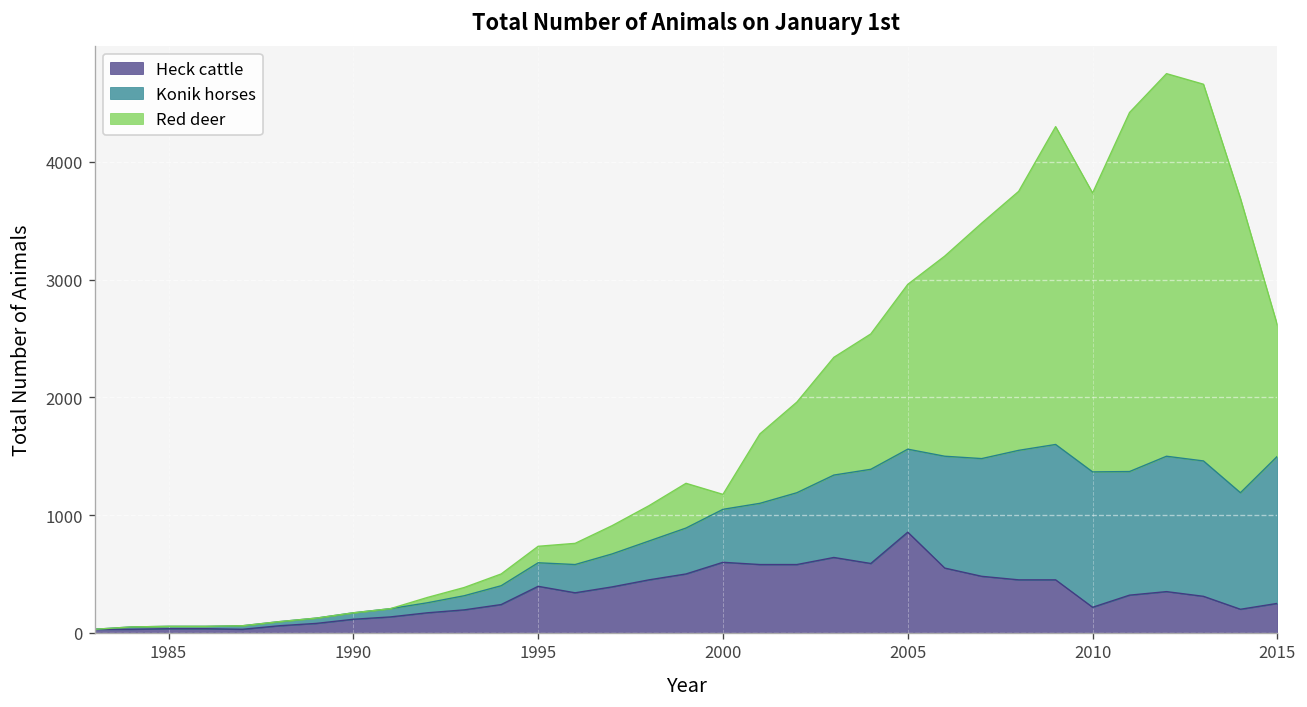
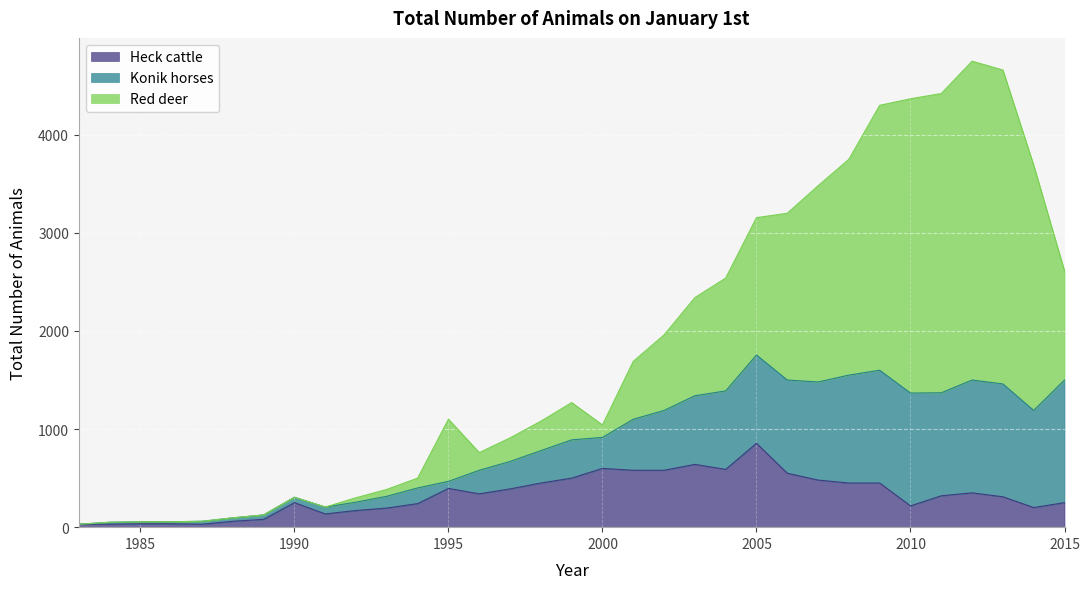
Heck cattle, 1990: 100 -> 300
Konik horses, 1995: 200 -> 100
Red deer, 1995: 100 -> 600
Konik horses, 2000: 500 -> 300
Konik horses, 2005: 700 -> 900
Red deer, 2010: 2400 -> 3000
